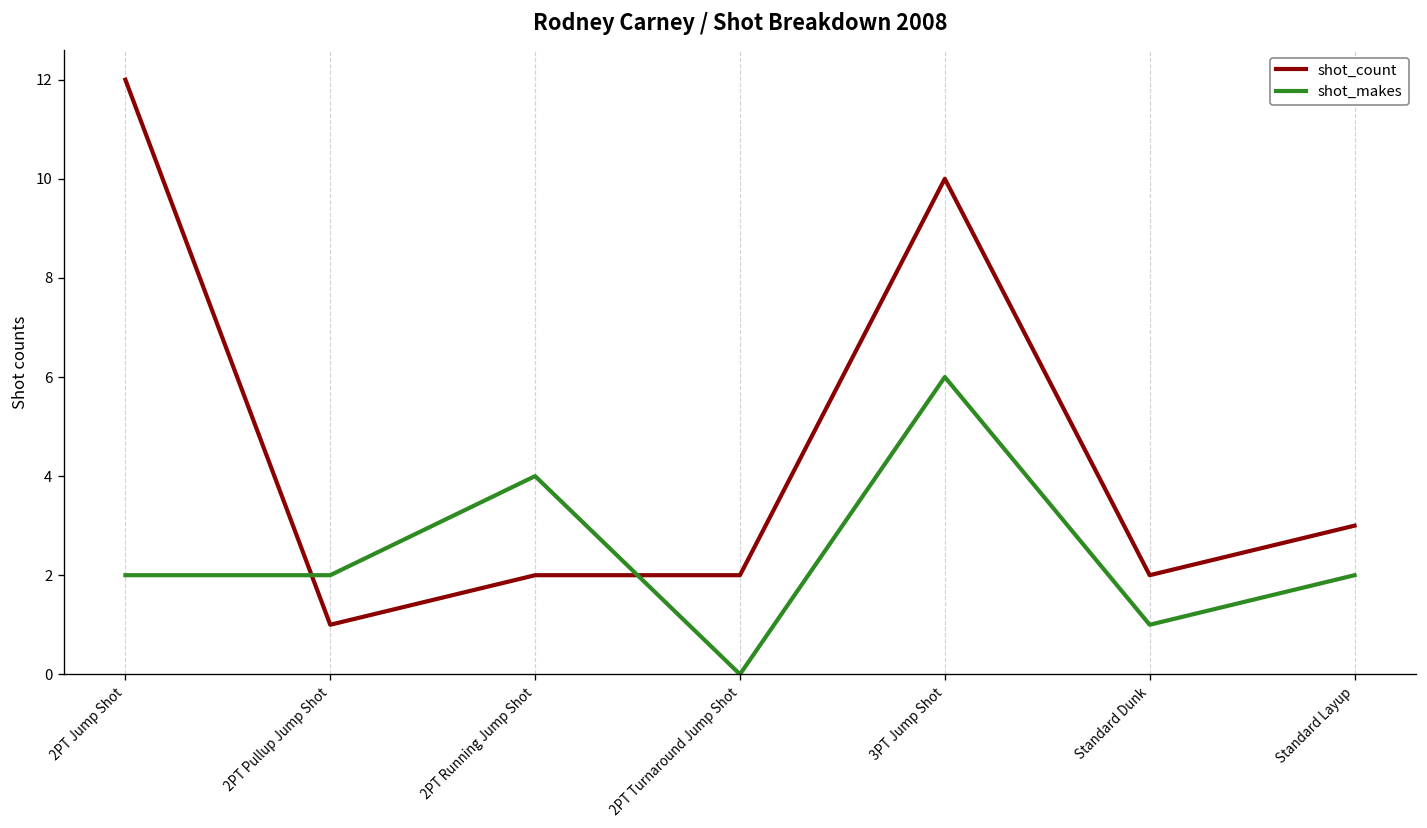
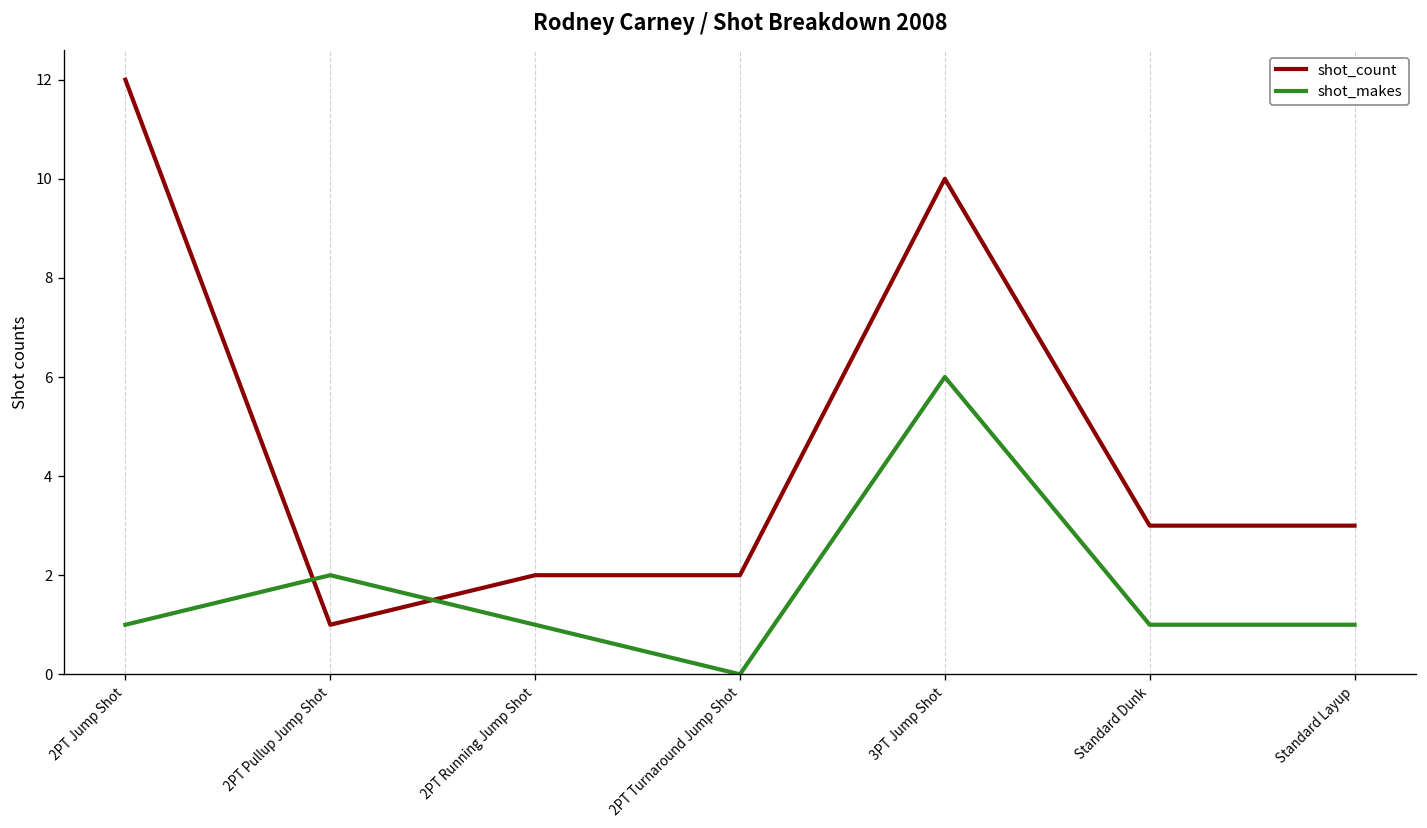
shot_makes, 2PT Jump Shot: 2 -> 1
shot_makes, 2PT Running Jump Shot: 4 -> 1
shot_count, Standard Dunk: 2 -> 3
shot_makes, Standard Layup: 2 -> 1
